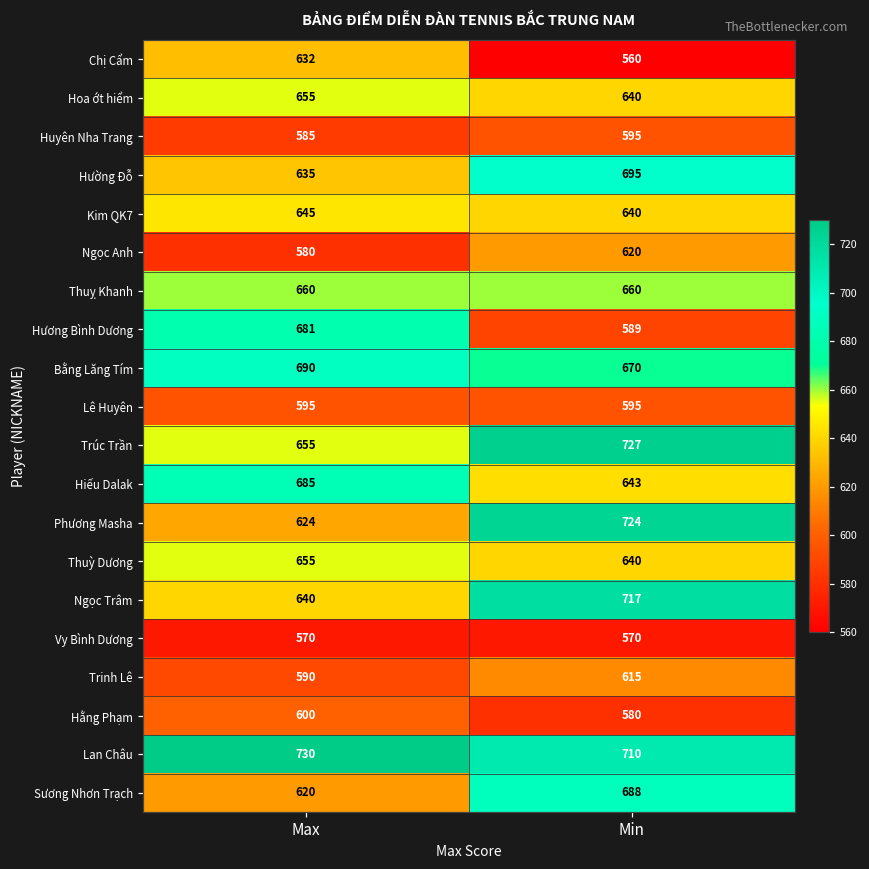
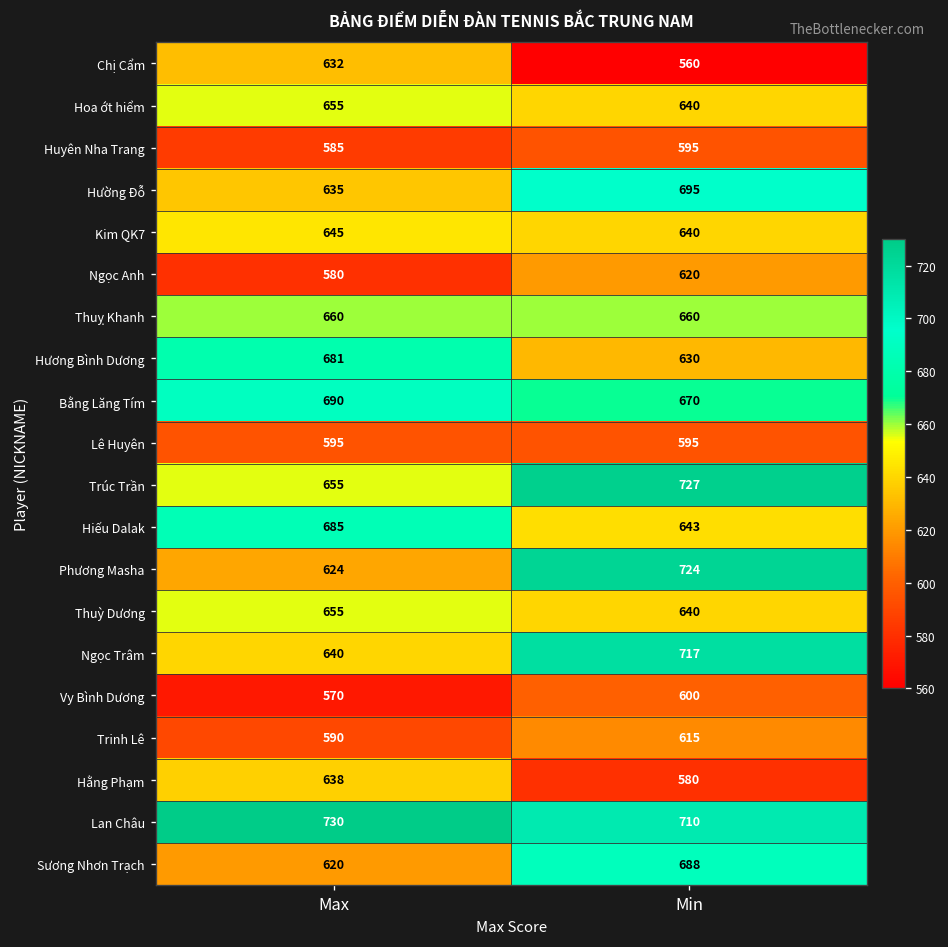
Hương Bình Dương, Min: 589 -> 630
Vy Bình Dương, Min: 570 -> 600
Hằng Phạm, Max: 600 -> 638
